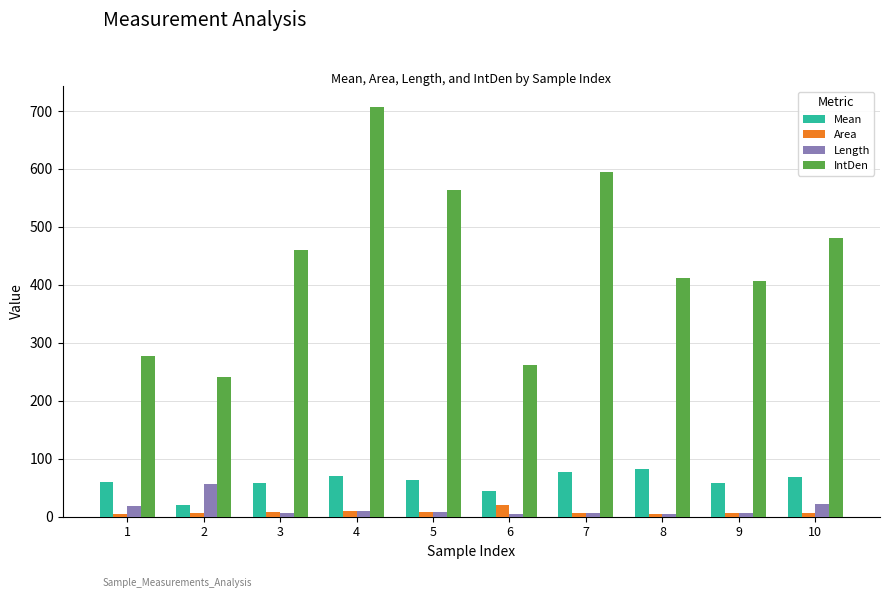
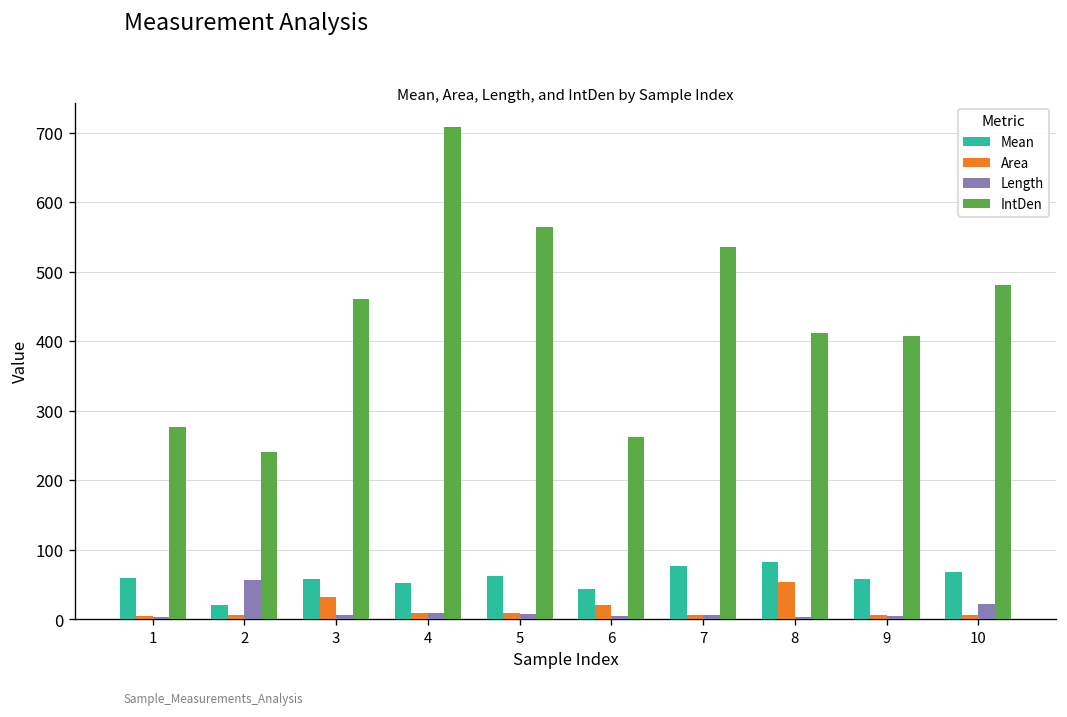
Length, 1: 20 -> 0
Area, 3: 10 -> 30
Mean, 4: 70 -> 50
IntDen, 7: 590 -> 540
Area, 8: 10 -> 50
